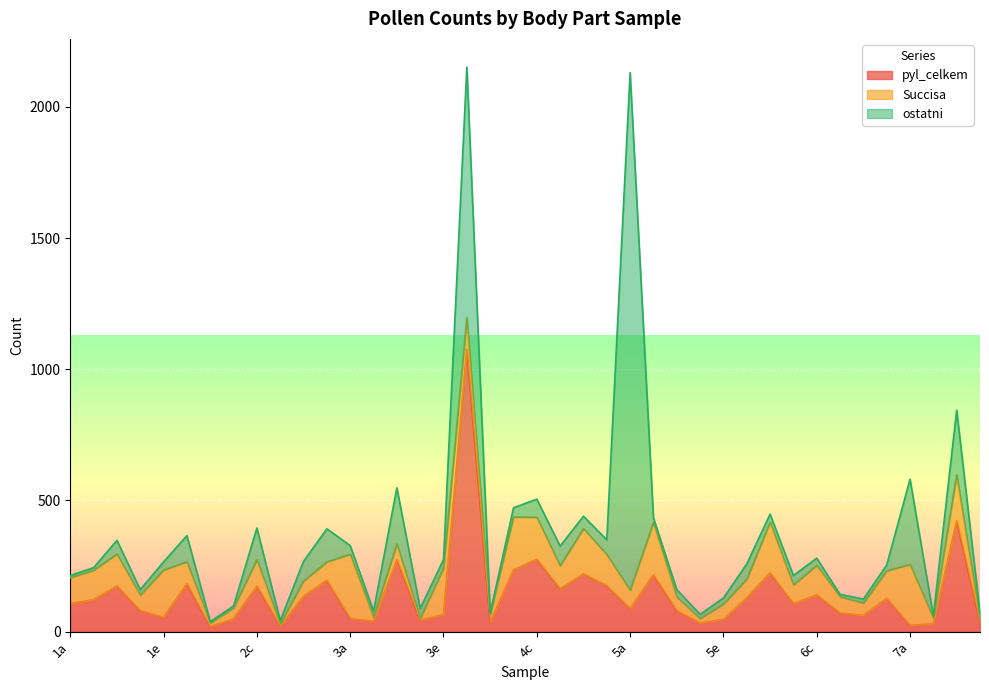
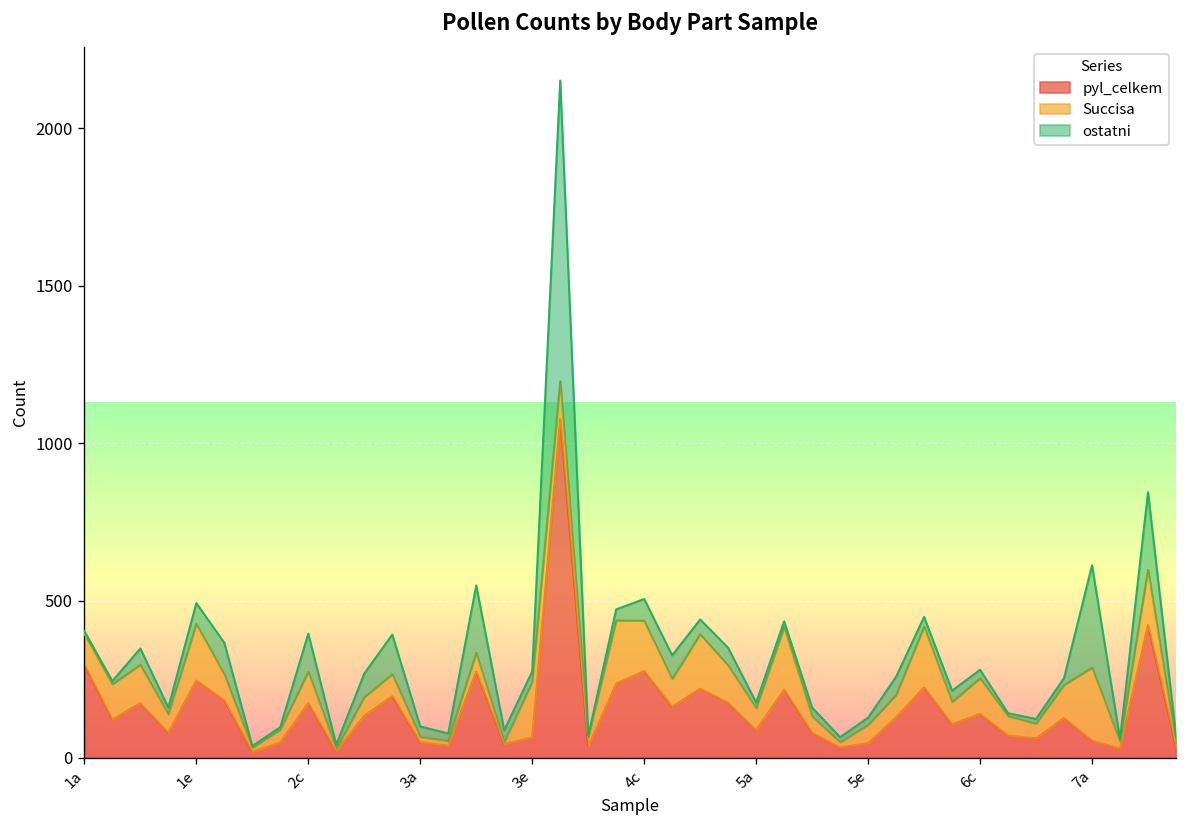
pyl_celkem, 1a: 110 -> 300
pyl_celkem, 1e: 60 -> 250
ostatni, 1e: 30 -> 70
Succisa, 3a: 250 -> 20
ostatni, 5a: 1970 -> 20
pyl_celkem, 7a: 20 -> 60
